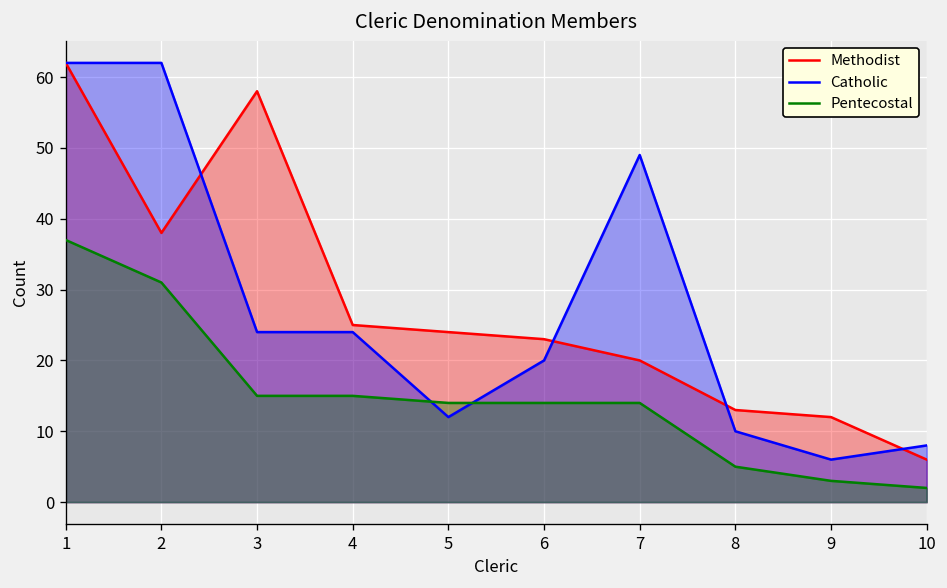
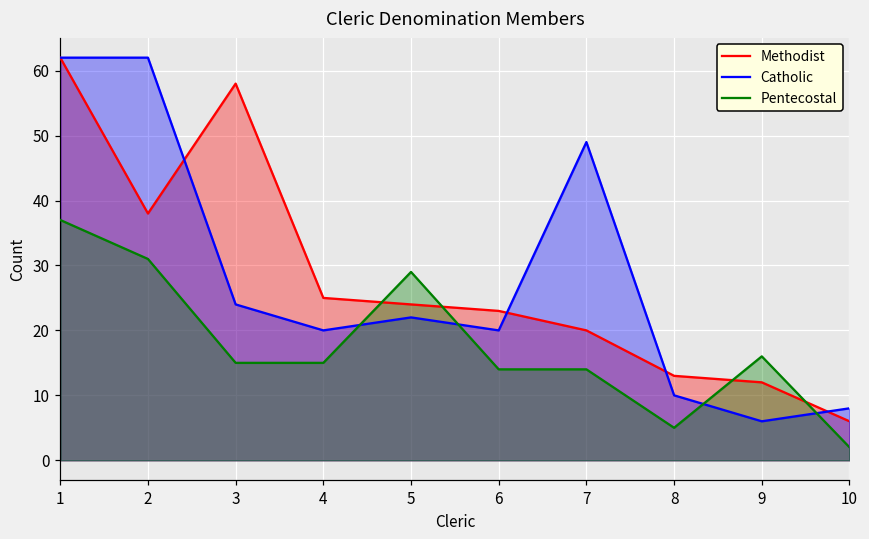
Catholic, 4: 24 -> 20
Catholic, 5: 12 -> 22
Pentecostal, 5: 14 -> 29
Pentecostal, 9: 3 -> 16
